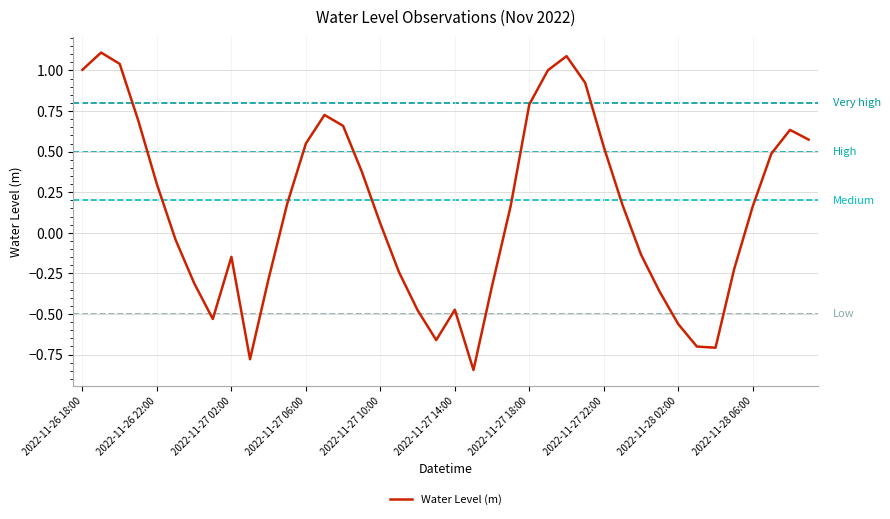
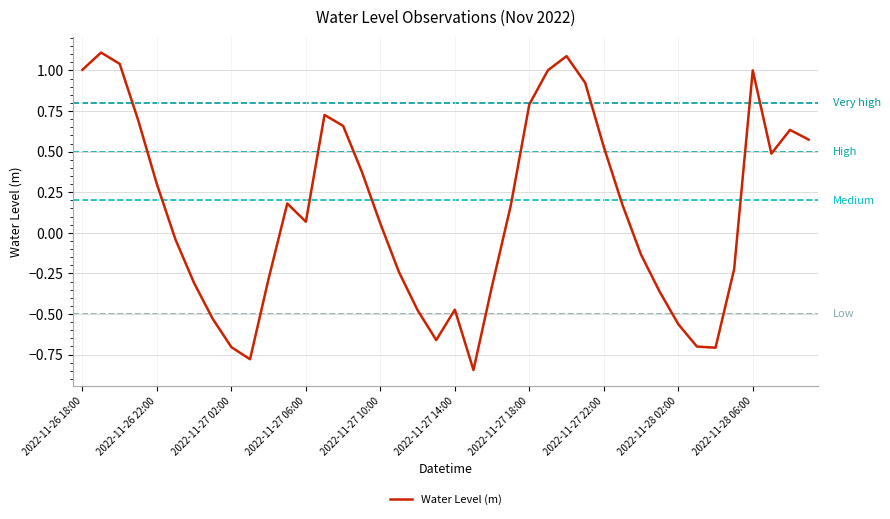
2022-11-27 02:00: -0.15 -> -0.70
2022-11-27 06:00: 0.55 -> 0.07
2022-11-28 06:00: 0.16 -> 1.00
